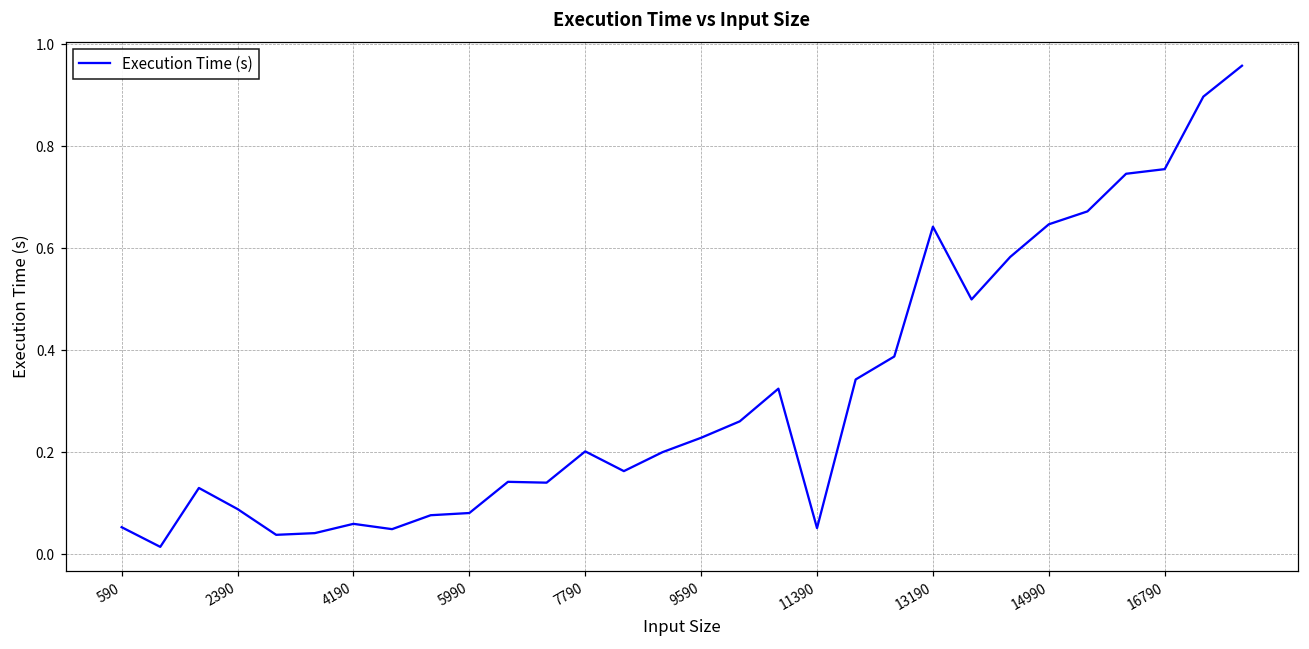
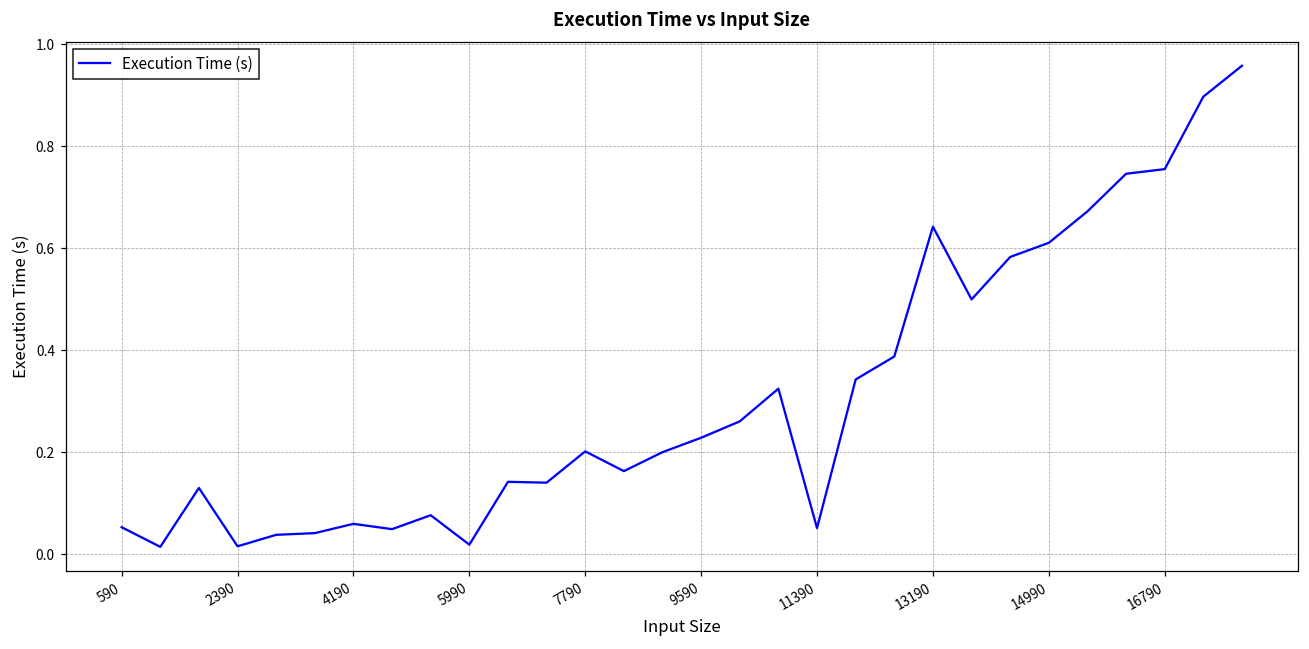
2390: 0.09 -> 0.02
5990: 0.08 -> 0.02
14990: 0.65 -> 0.61
